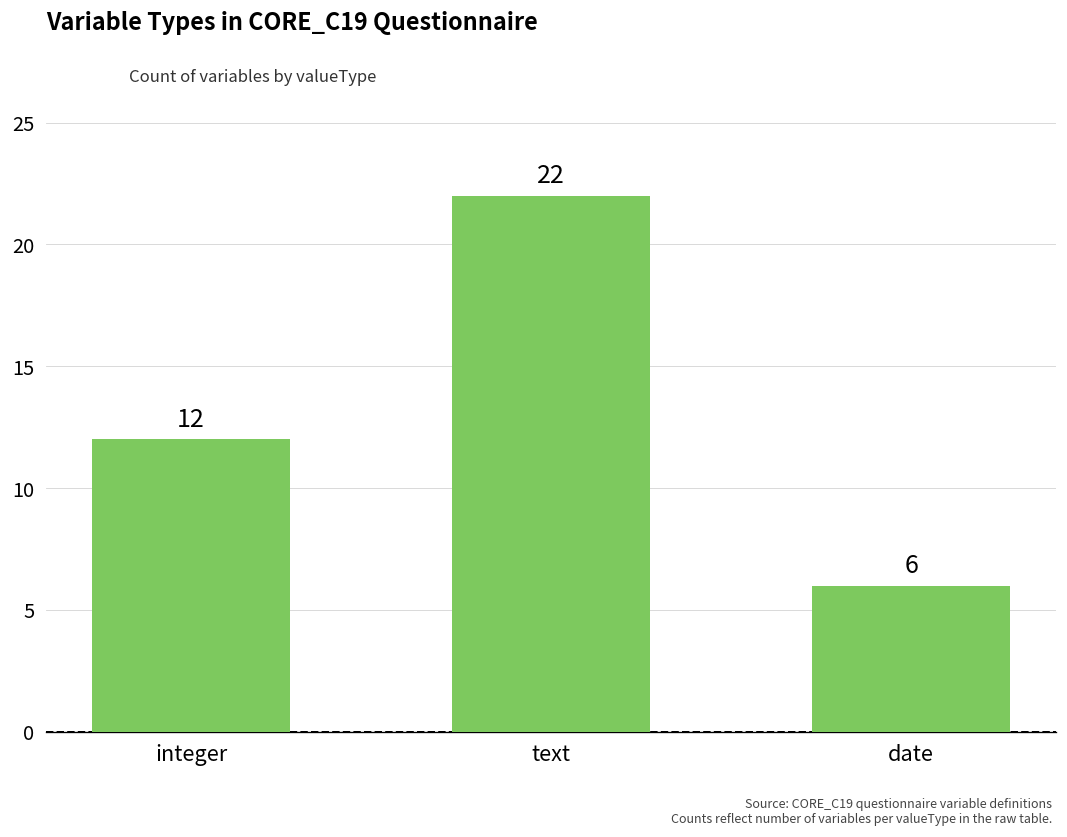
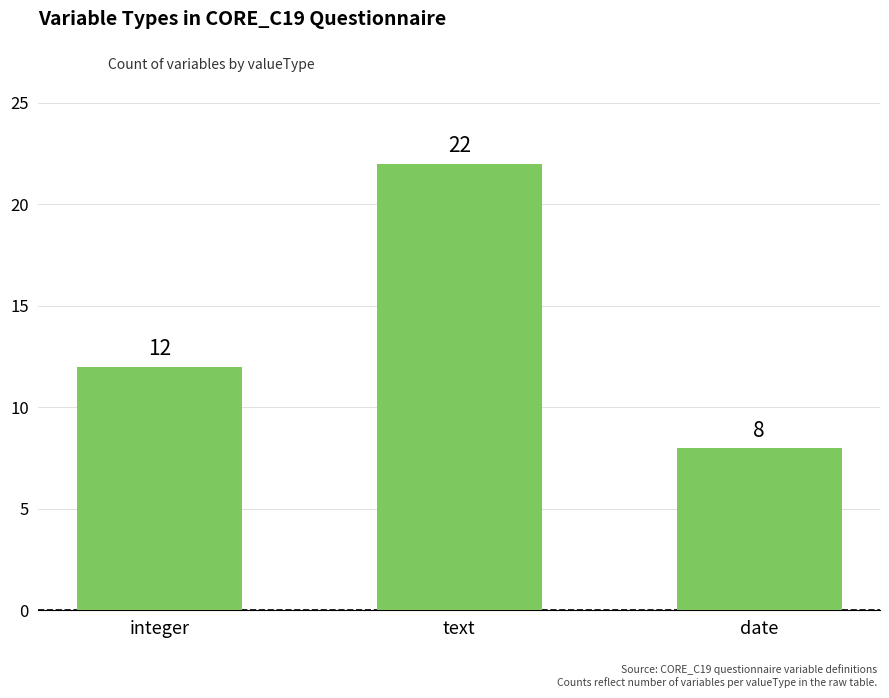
date: 6 -> 8
